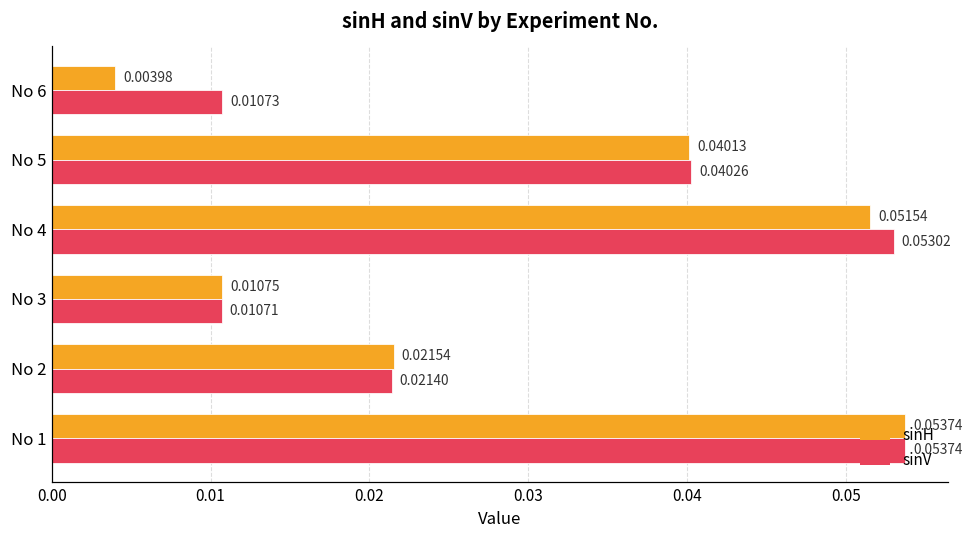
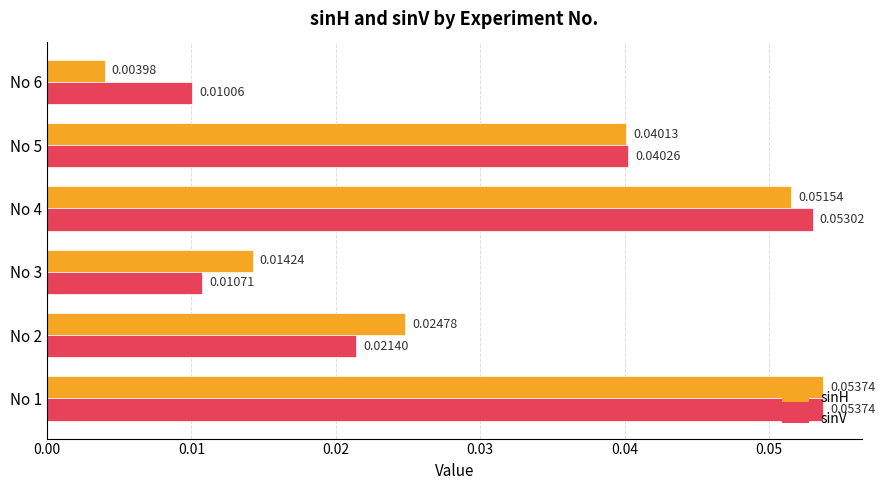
sinV, No 6: 0.01073 -> 0.01006
sinH, No 3: 0.01075 -> 0.01424
sinH, No 2: 0.02154 -> 0.02478
